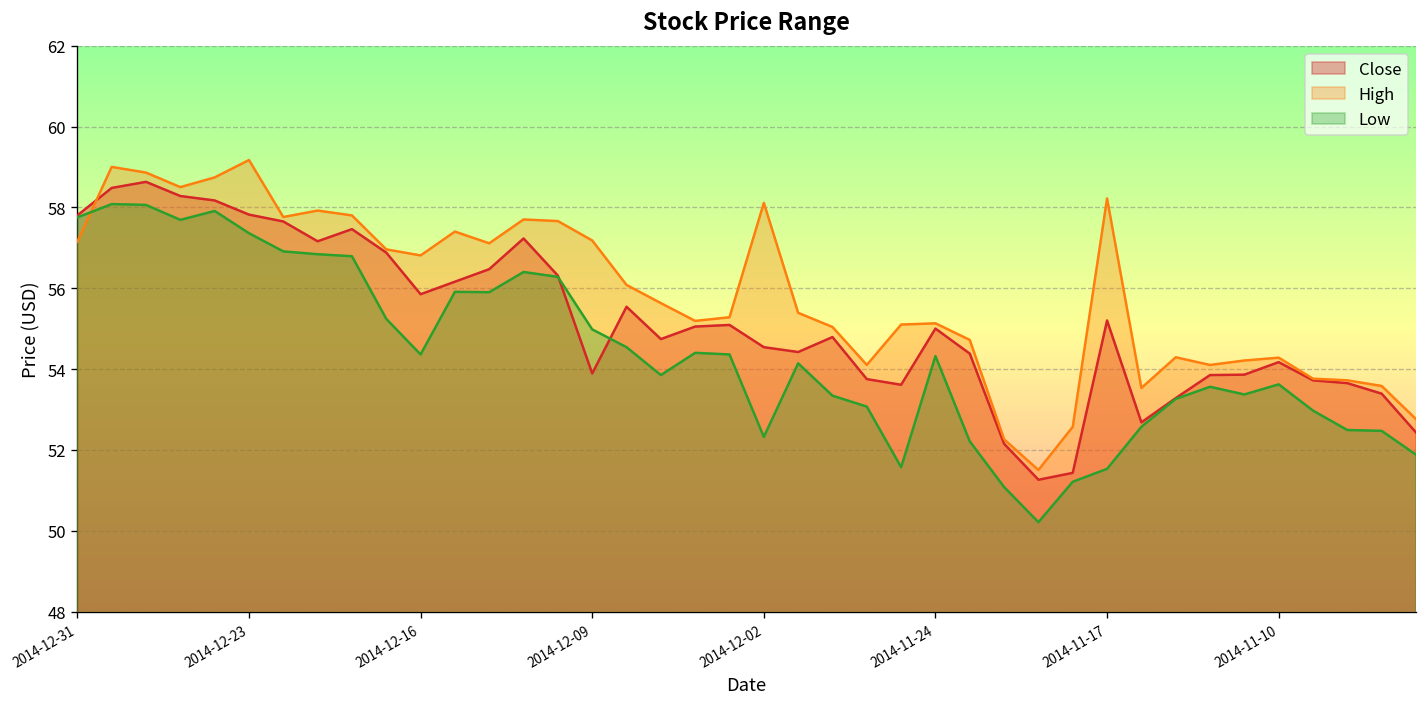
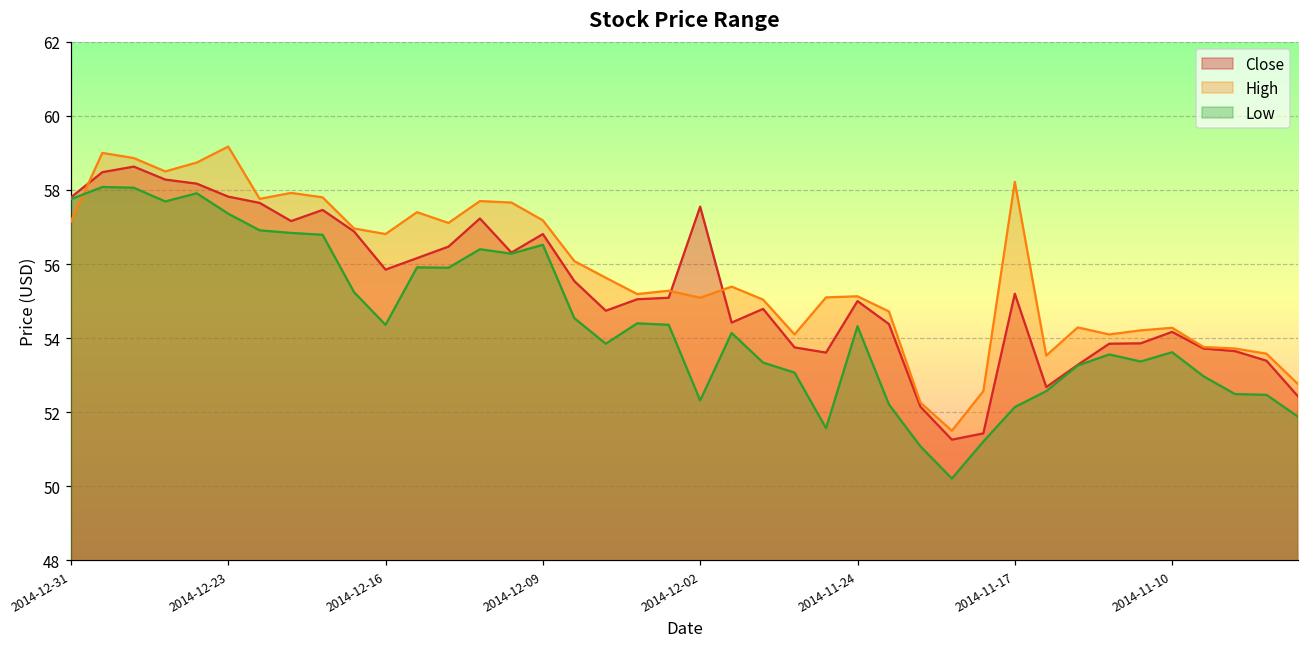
Close, 2014-12-09: 53.9 -> 56.8
Low, 2014-12-09: 55.0 -> 56.5
Close, 2014-12-02: 54.5 -> 57.6
High, 2014-12-02: 58.1 -> 55.1
Low, 2014-11-17: 51.5 -> 52.1
